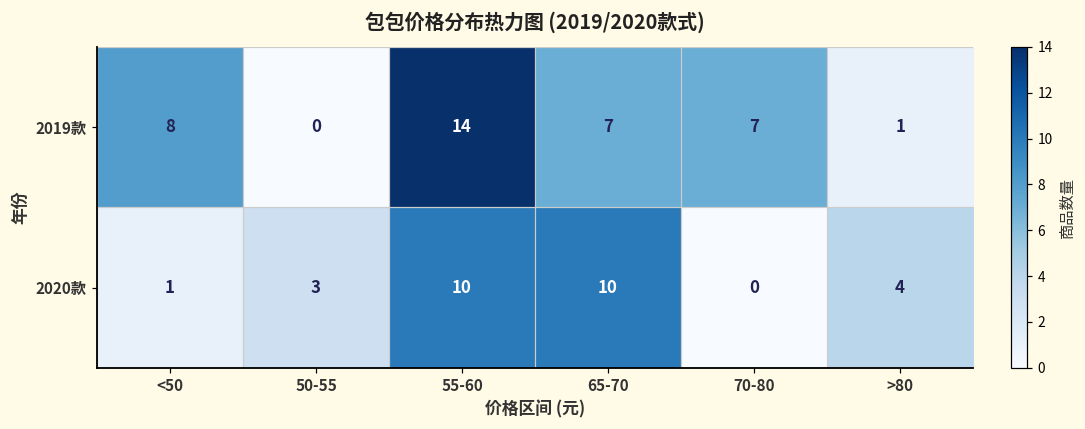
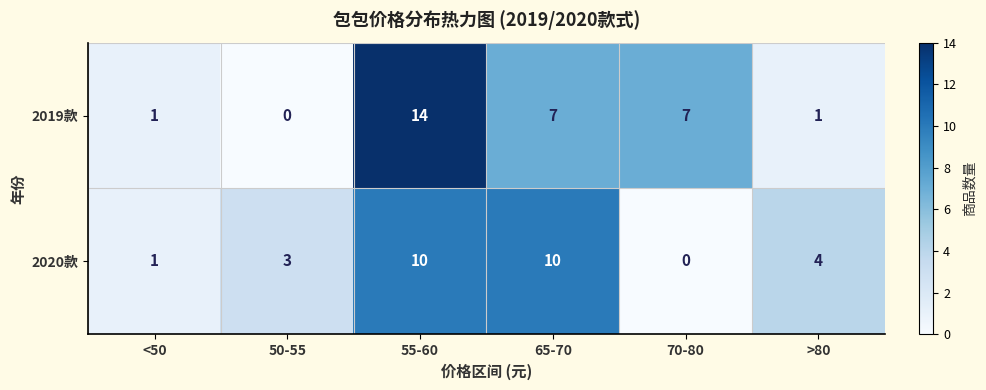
2019款, <50: 8 -> 1
